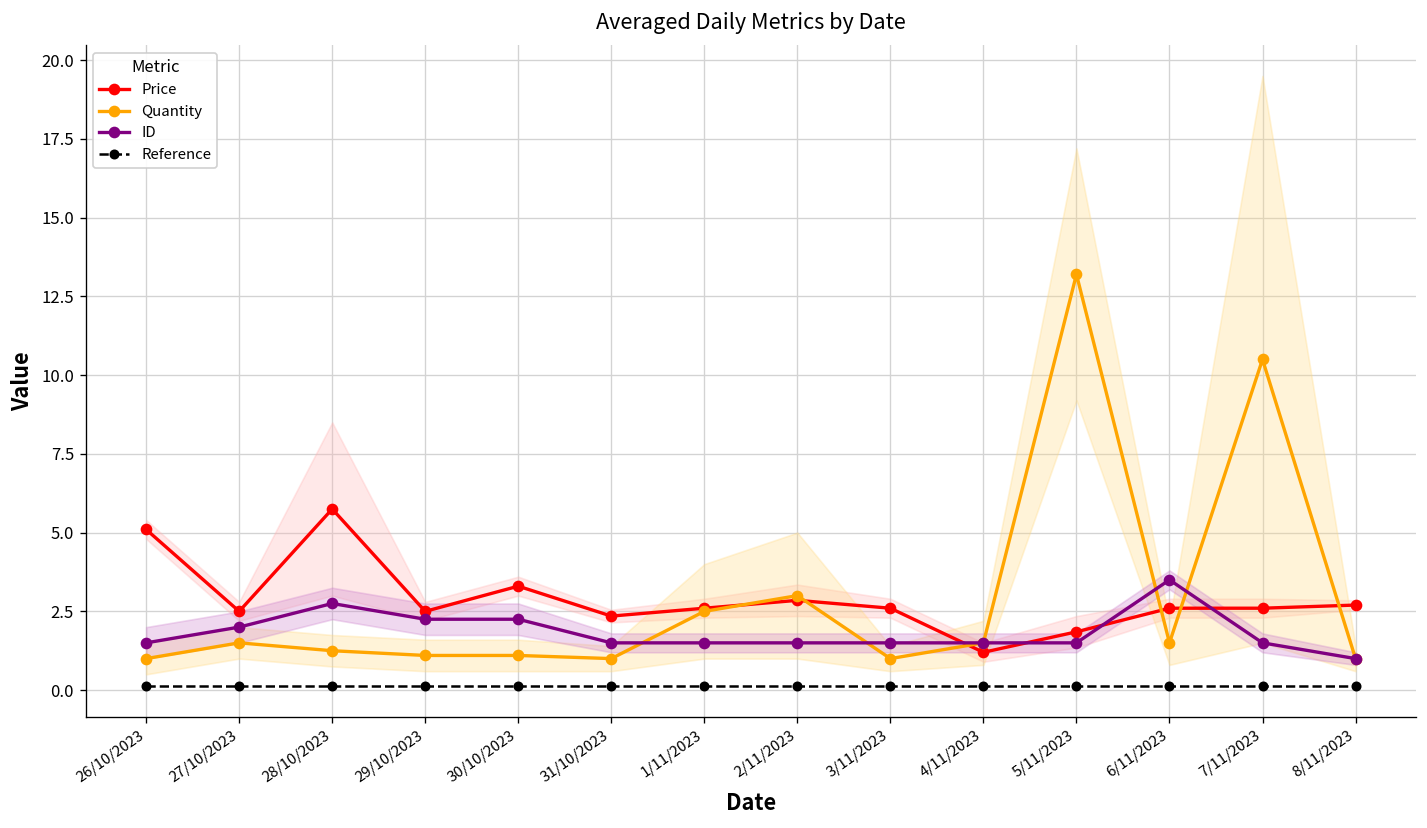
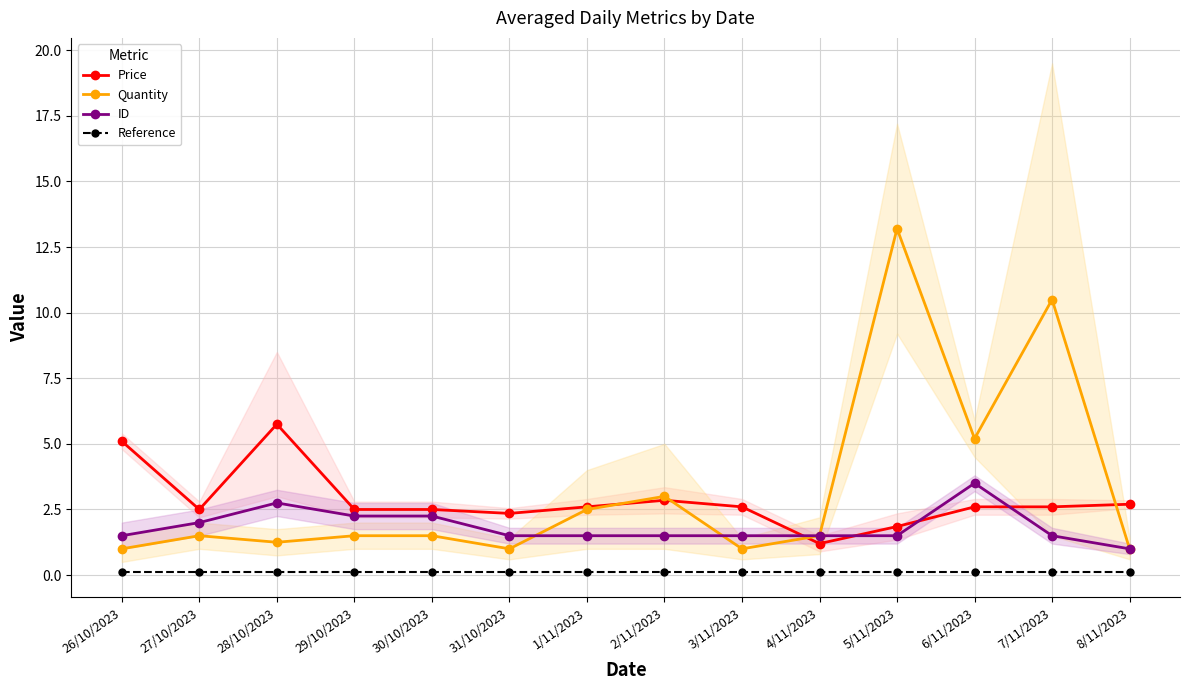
Quantity, 29/10/2023: 1.1 -> 1.5
Price, 30/10/2023: 3.3 -> 2.5
Quantity, 30/10/2023: 1.1 -> 1.5
Quantity, 6/11/2023: 1.5 -> 5.2
